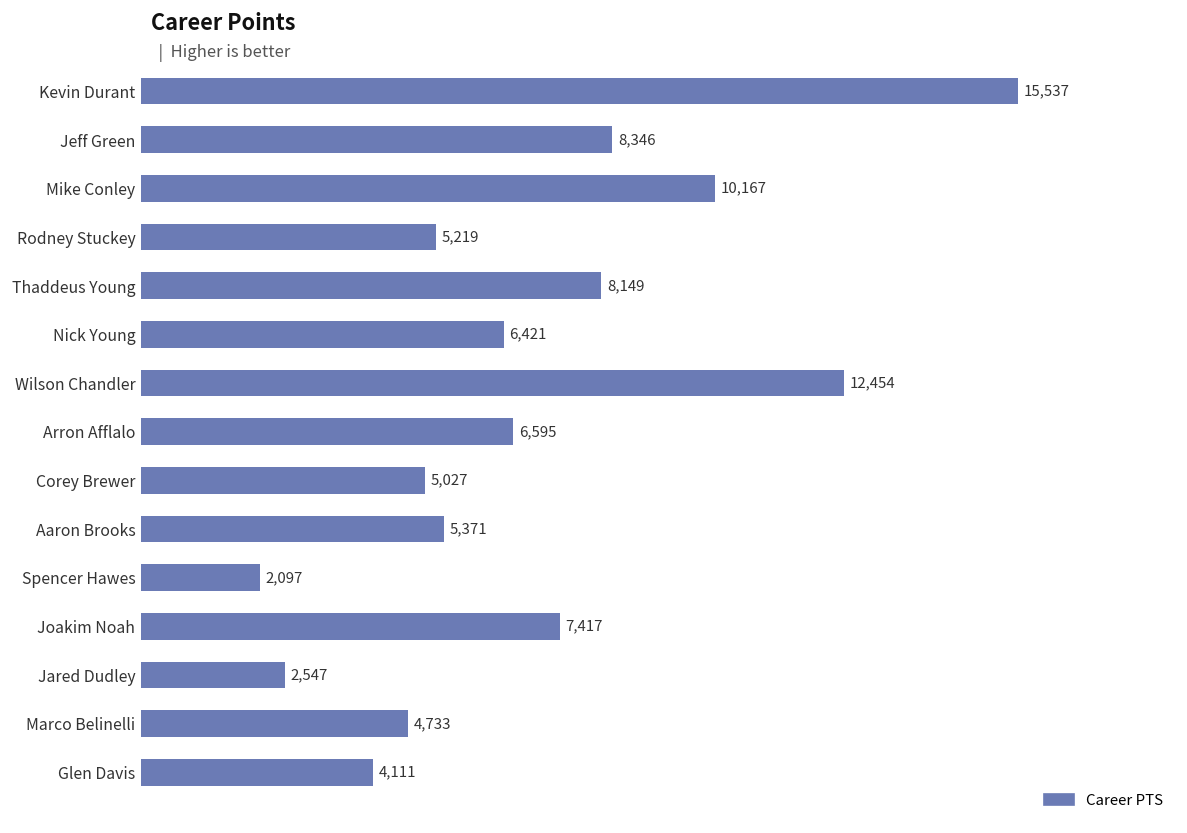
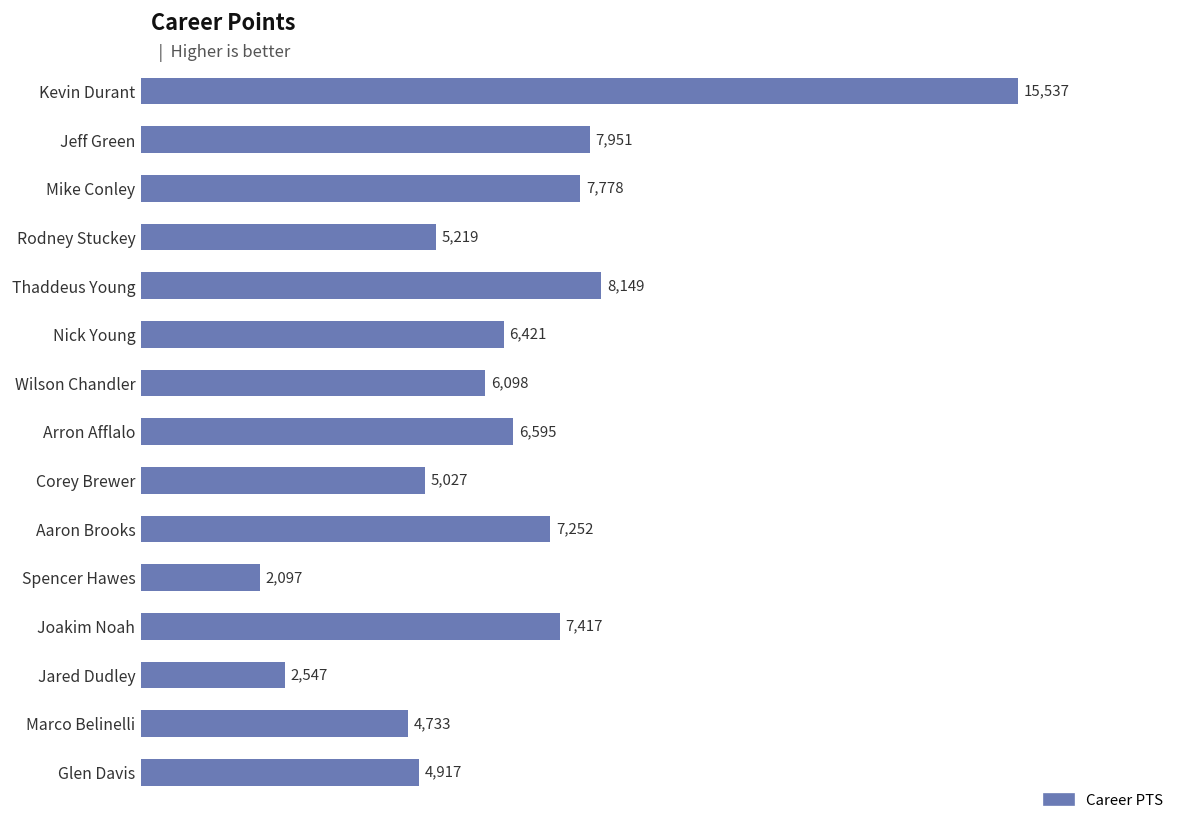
Jeff Green: 8,346 -> 7,951
Mike Conley: 10,167 -> 7,778
Wilson Chandler: 12,454 -> 6,098
Aaron Brooks: 5,371 -> 7,252
Glen Davis: 4,111 -> 4,917
